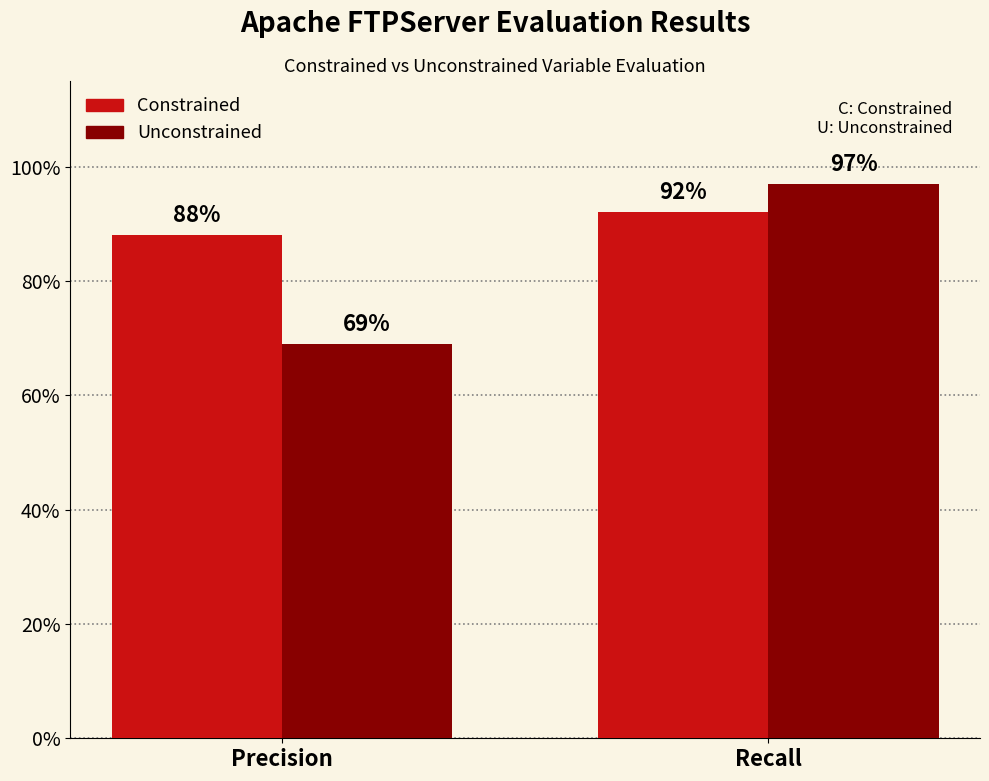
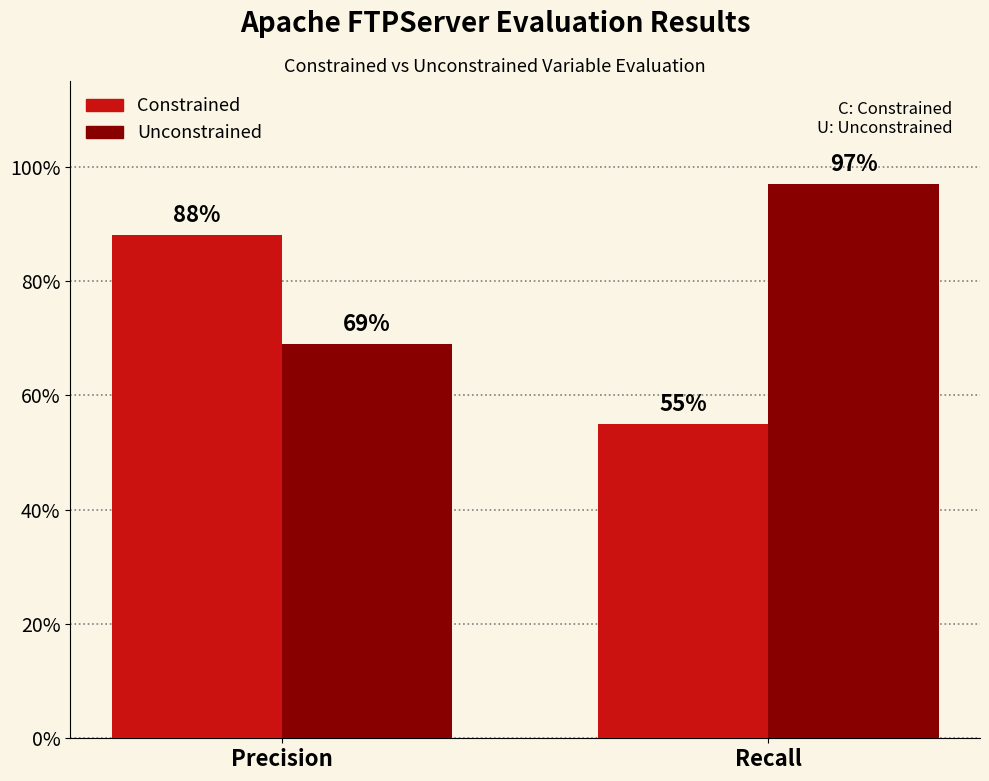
Constrained, Recall: 92% -> 55%
